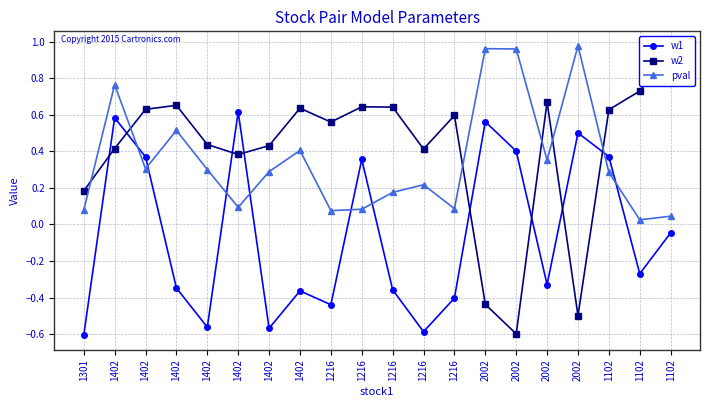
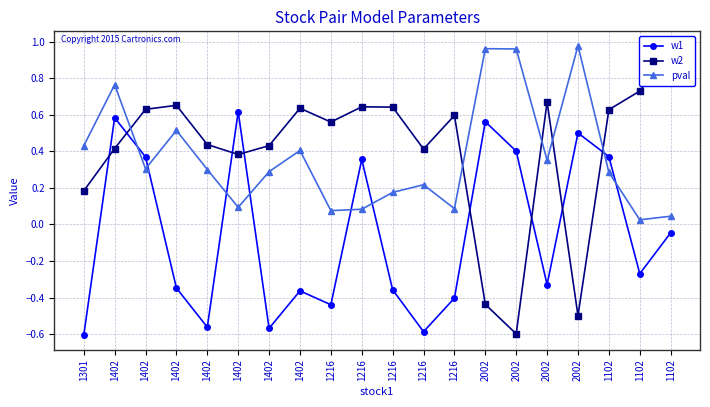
pval, 1301: 0.08 -> 0.43
